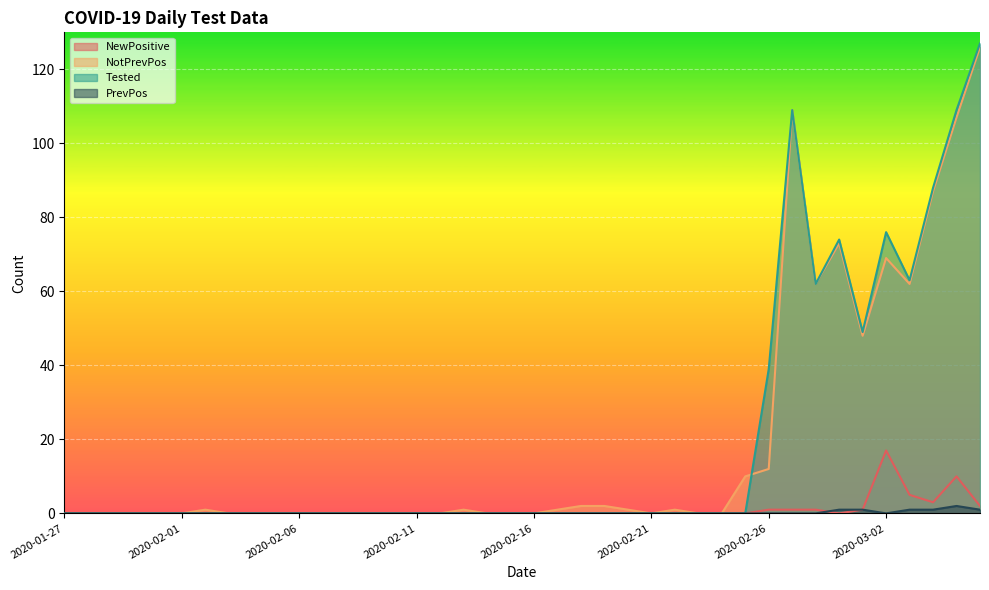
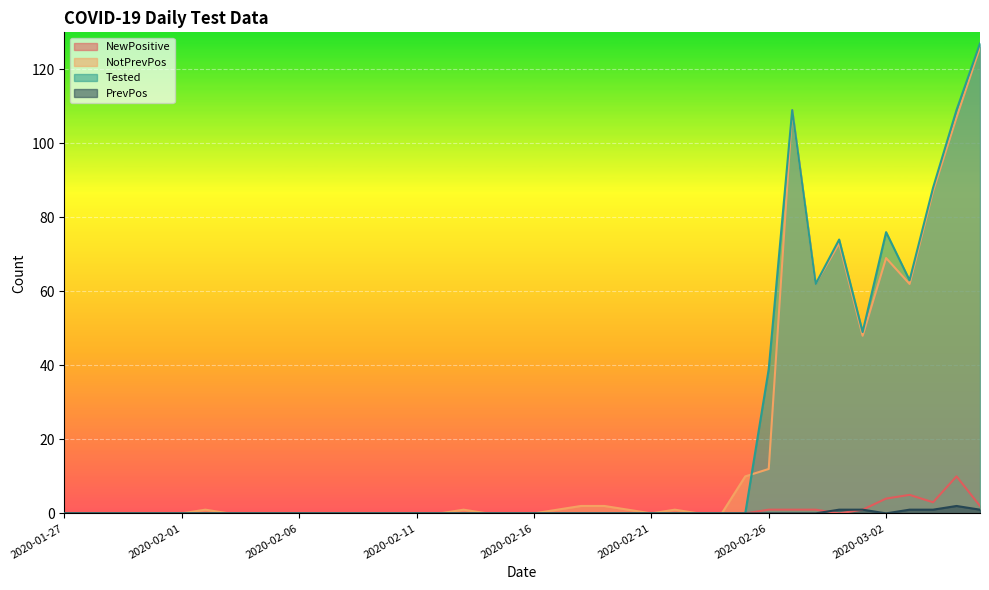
NewPositive, 2020-03-02: 17 -> 4
